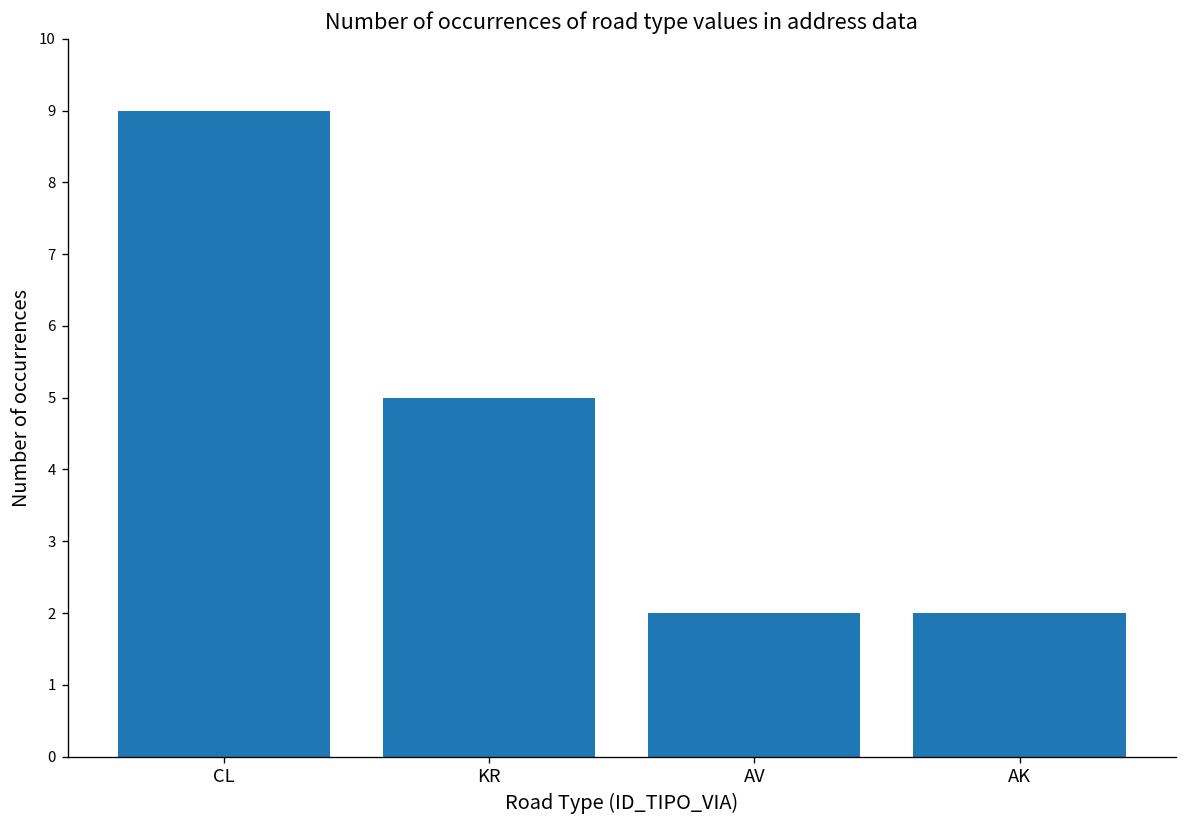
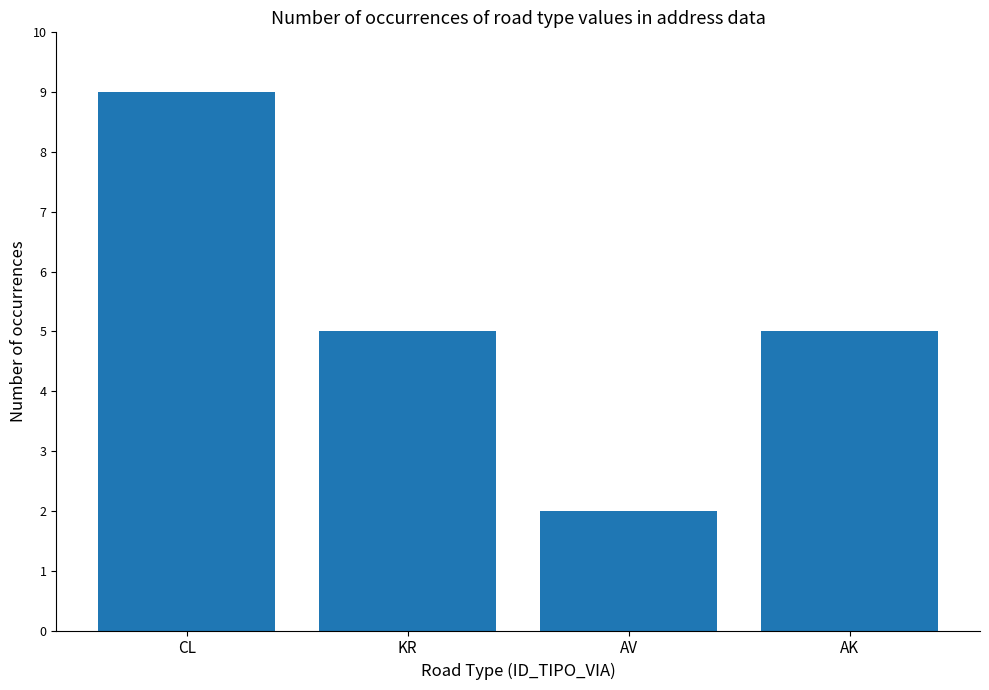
AK: 2 -> 5
